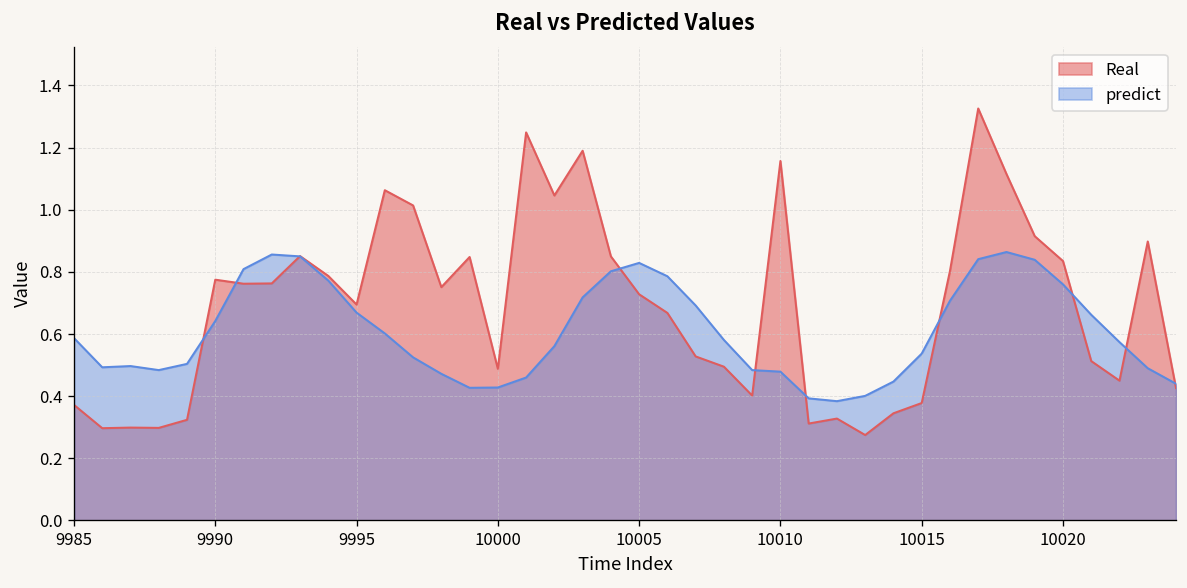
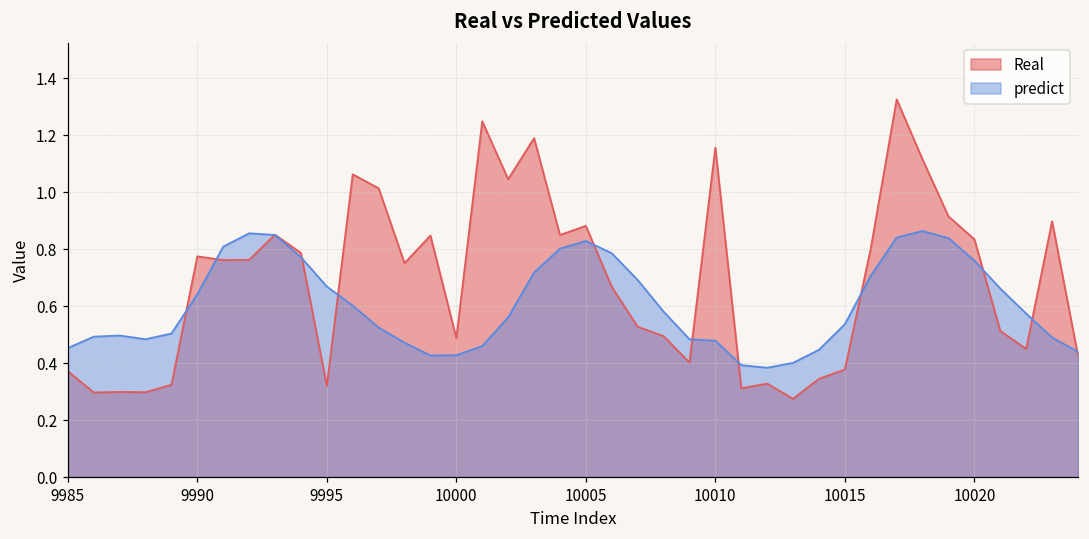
predict, 9985: 0.59 -> 0.45
Real, 9995: 0.70 -> 0.32
Real, 10005: 0.73 -> 0.88
